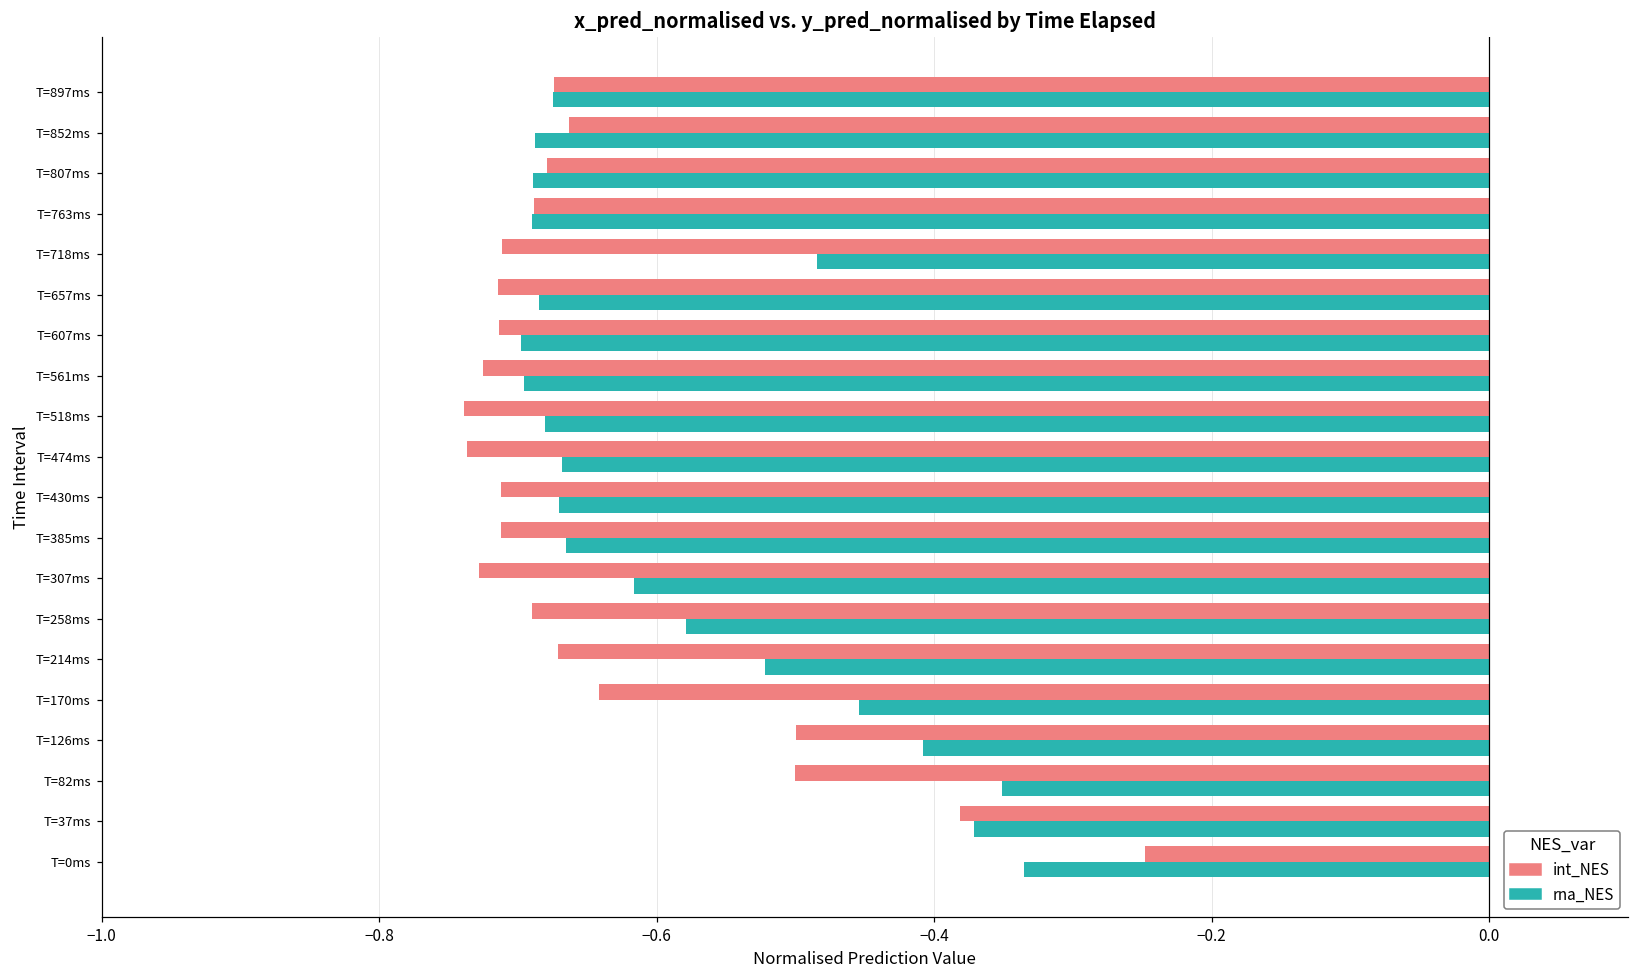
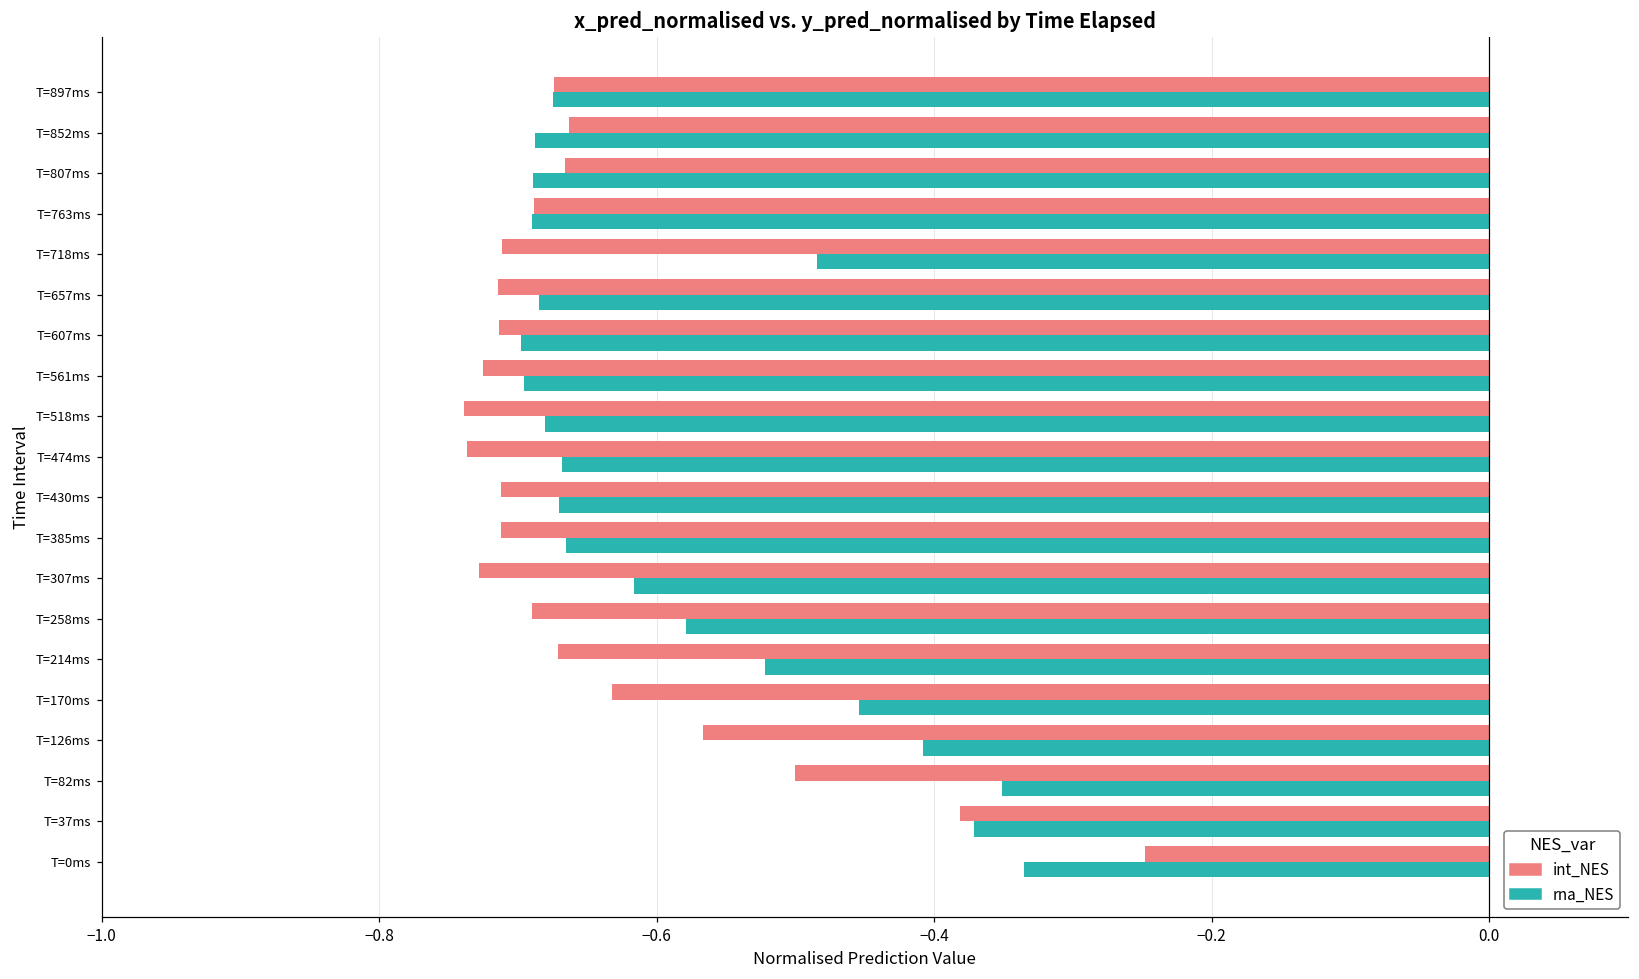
int_NES, T=807ms: -0.679 -> -0.666
int_NES, T=170ms: -0.642 -> -0.632
int_NES, T=126ms: -0.500 -> -0.567
